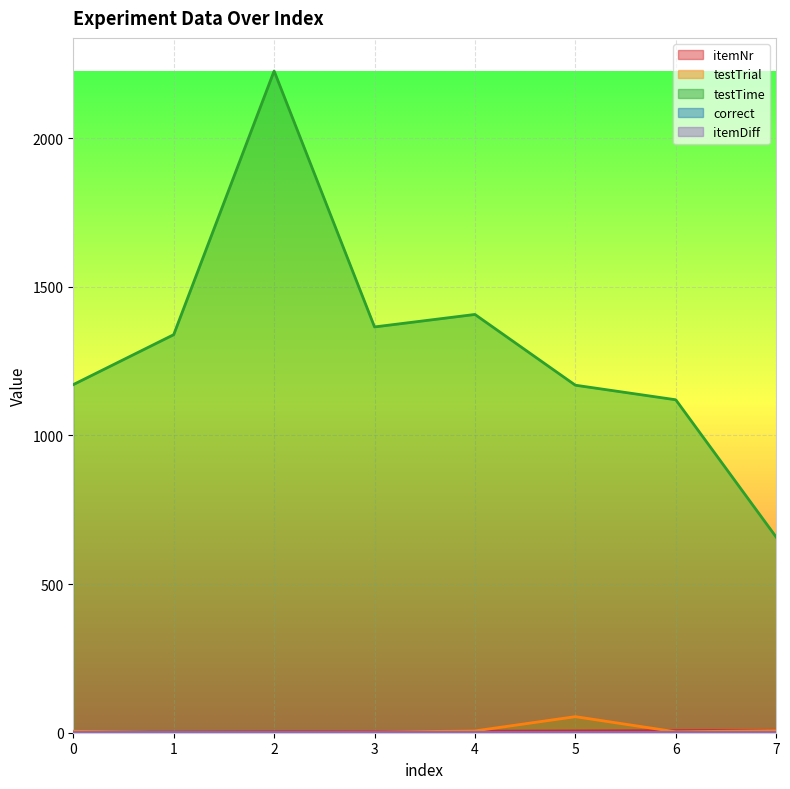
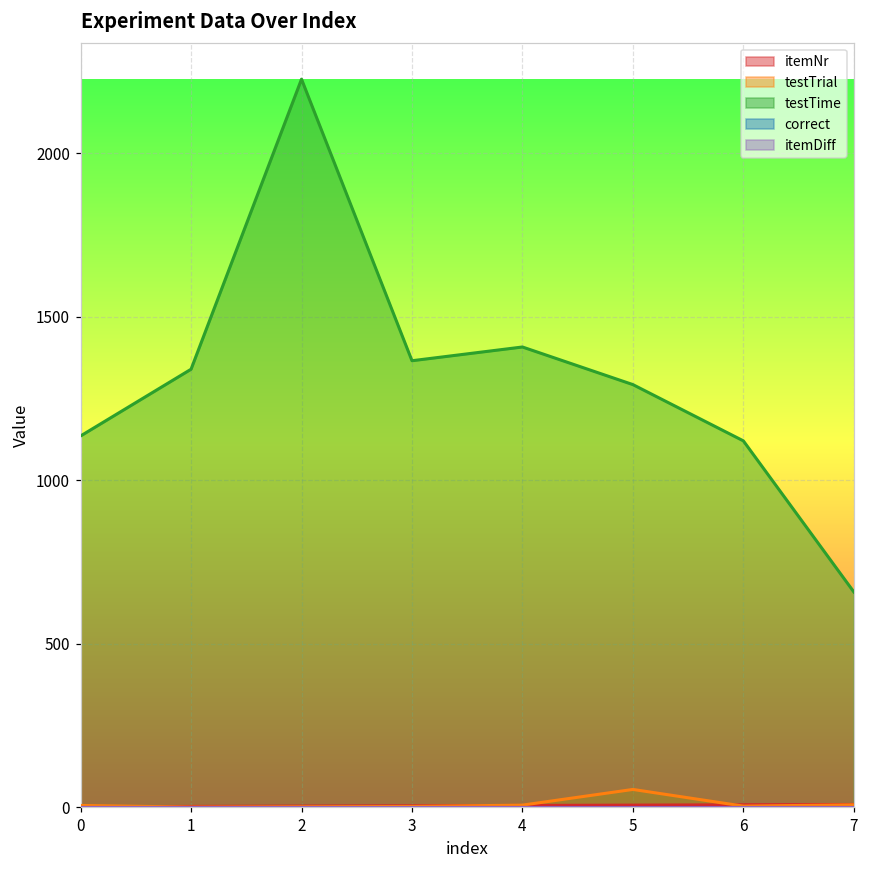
testTime, 0: 1170 -> 1140
testTime, 5: 1170 -> 1290
